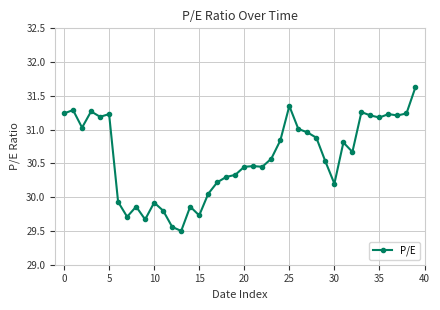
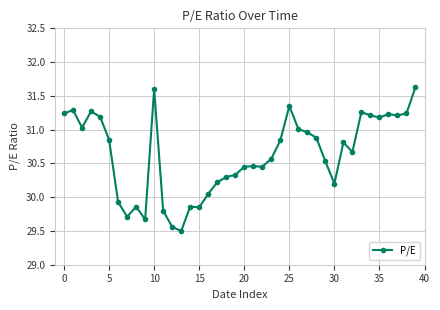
5: 31.2 -> 30.9
10: 29.9 -> 31.6
15: 29.7 -> 29.9
